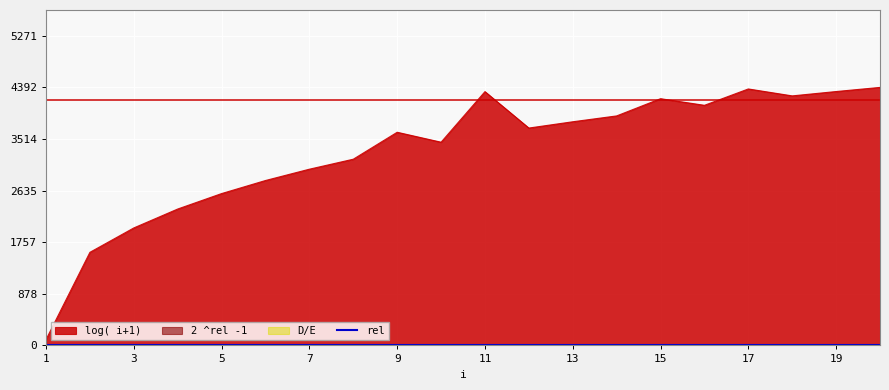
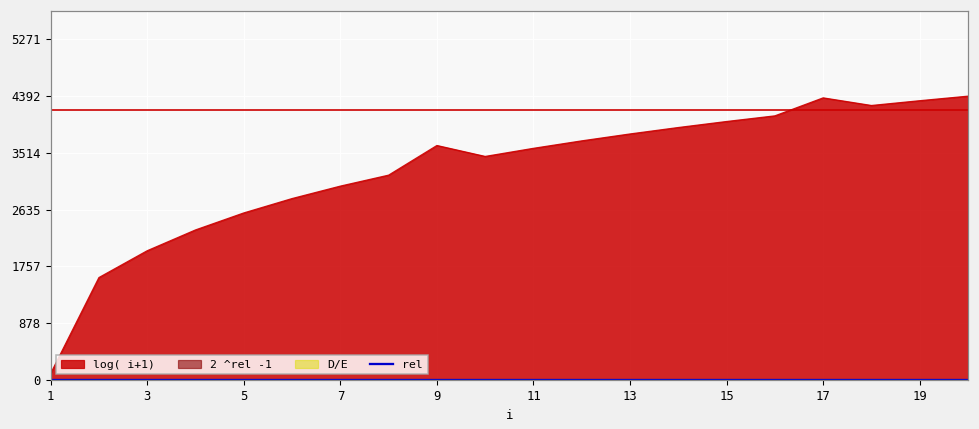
log( i+1), 11: 4300 -> 3600
log( i+1), 15: 4200 -> 4000
